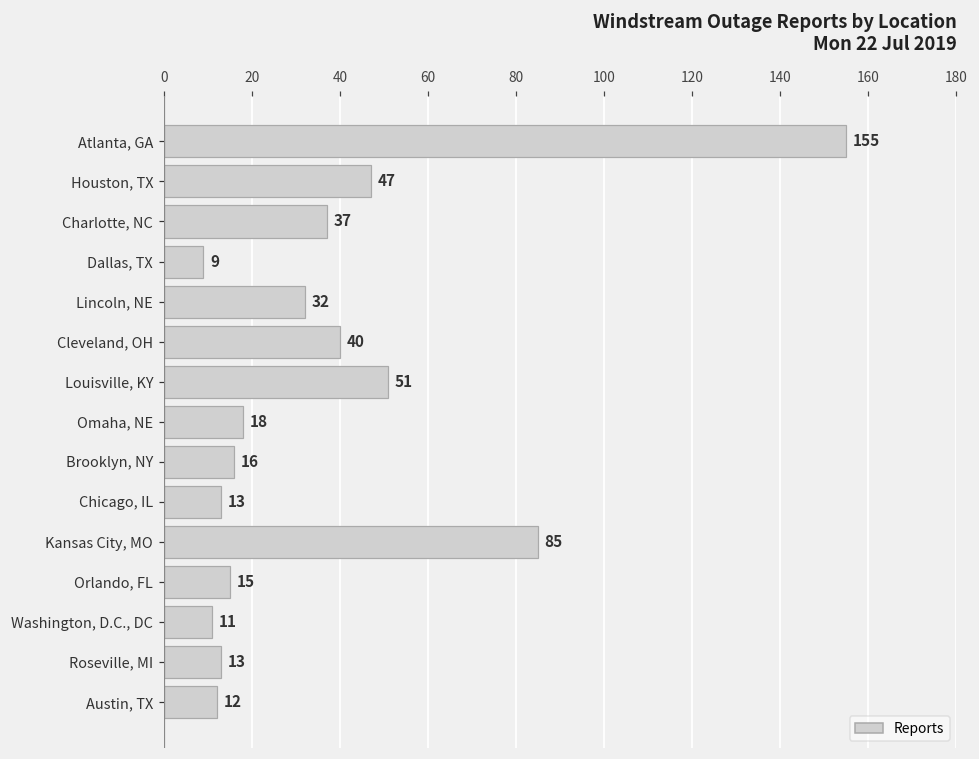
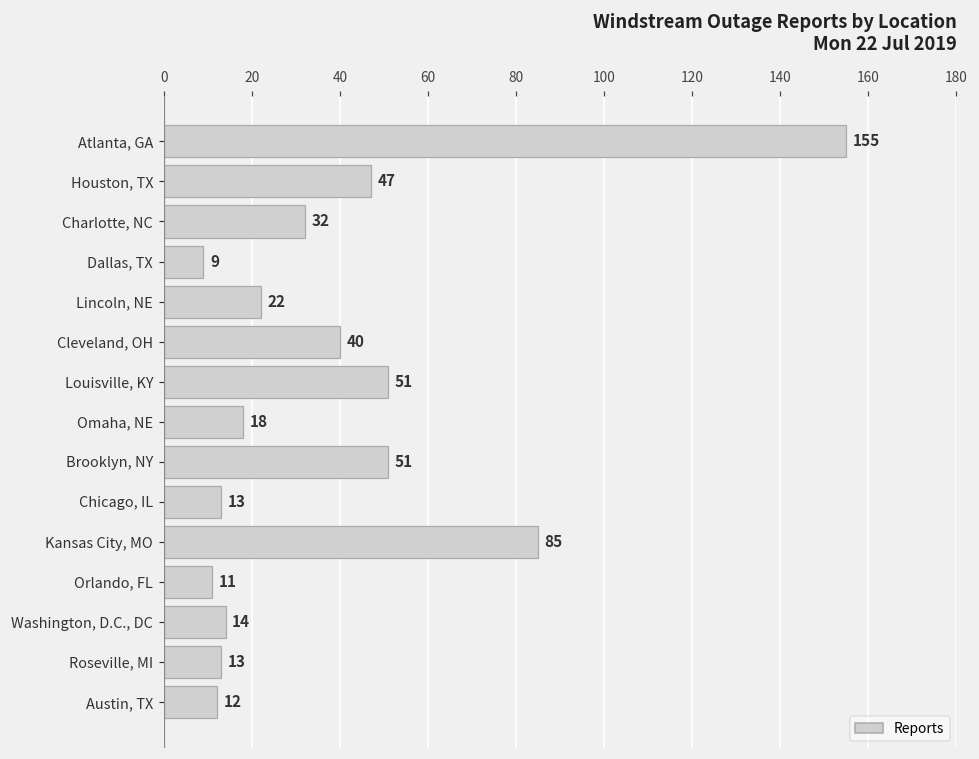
Charlotte, NC: 37 -> 32
Lincoln, NE: 32 -> 22
Brooklyn, NY: 16 -> 51
Orlando, FL: 15 -> 11
Washington, D.C., DC: 11 -> 14
